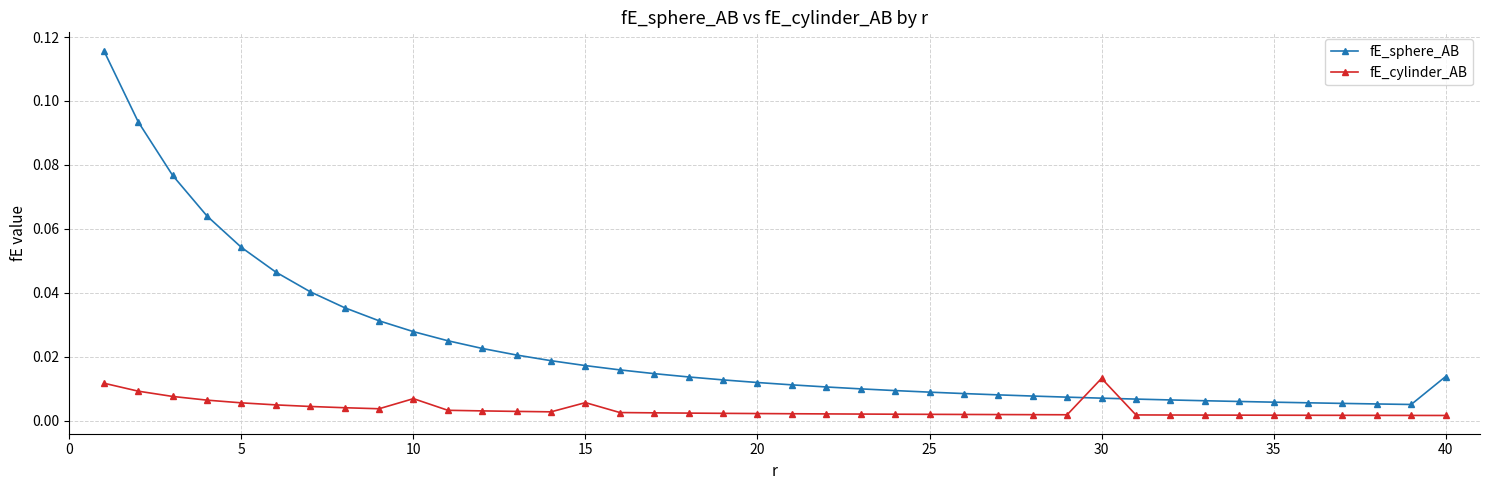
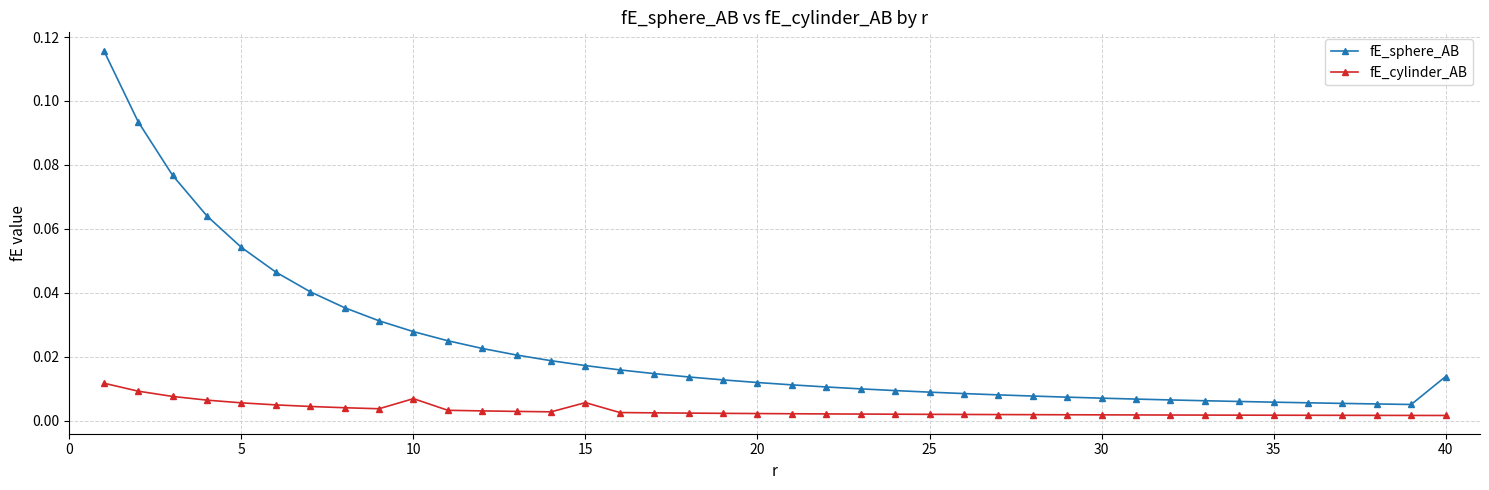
fE_cylinder_AB, 30: 0.013 -> 0.002
